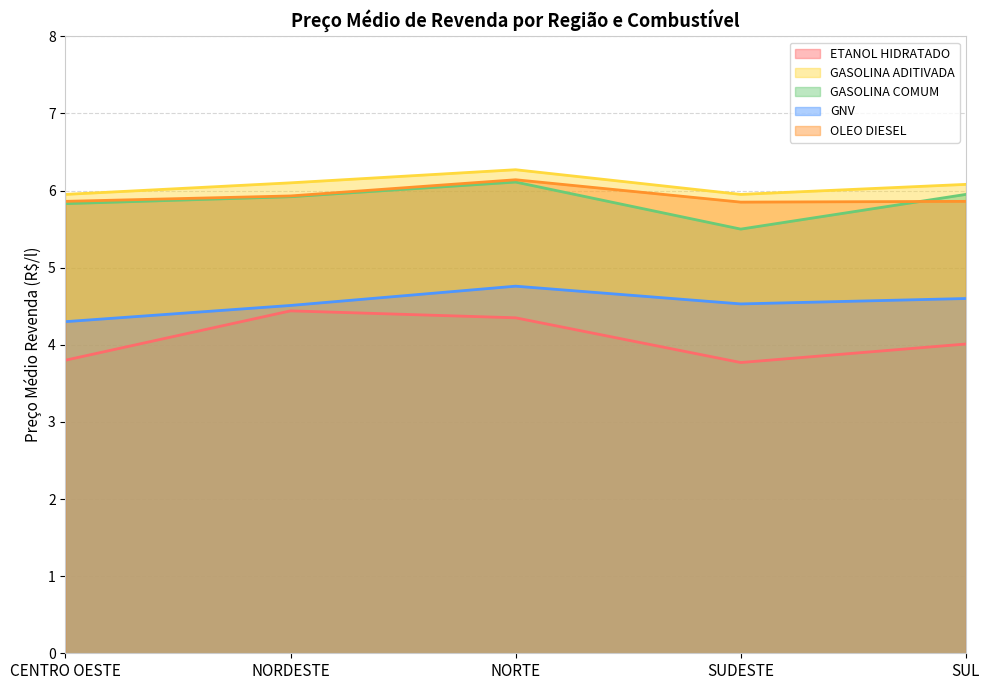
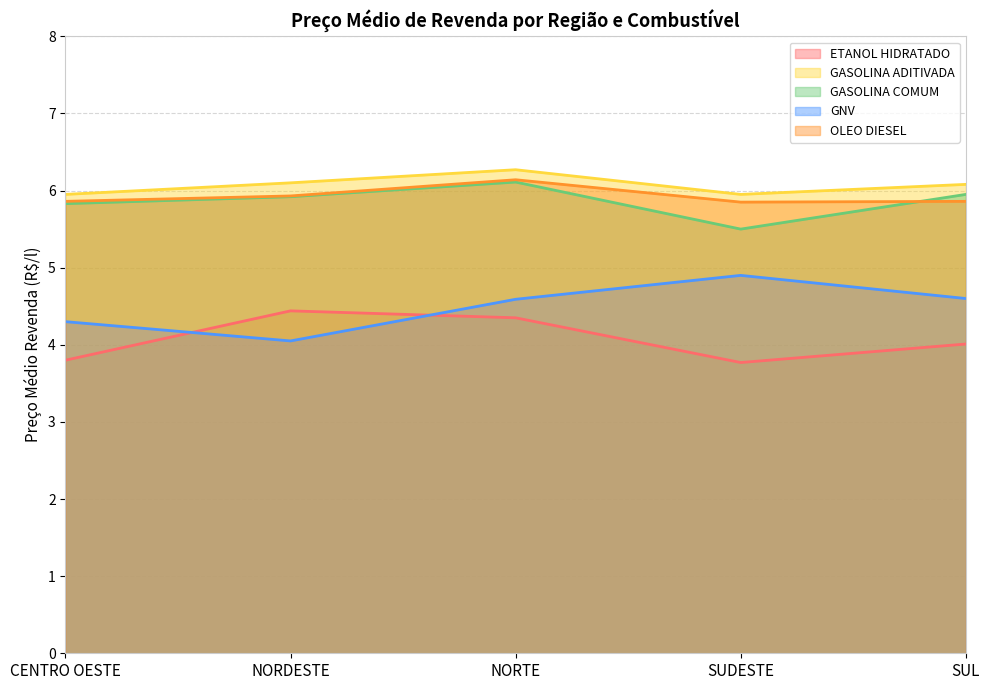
GNV, NORDESTE: 4.5 -> 4.1
GNV, NORTE: 4.8 -> 4.6
GNV, SUDESTE: 4.5 -> 4.9
